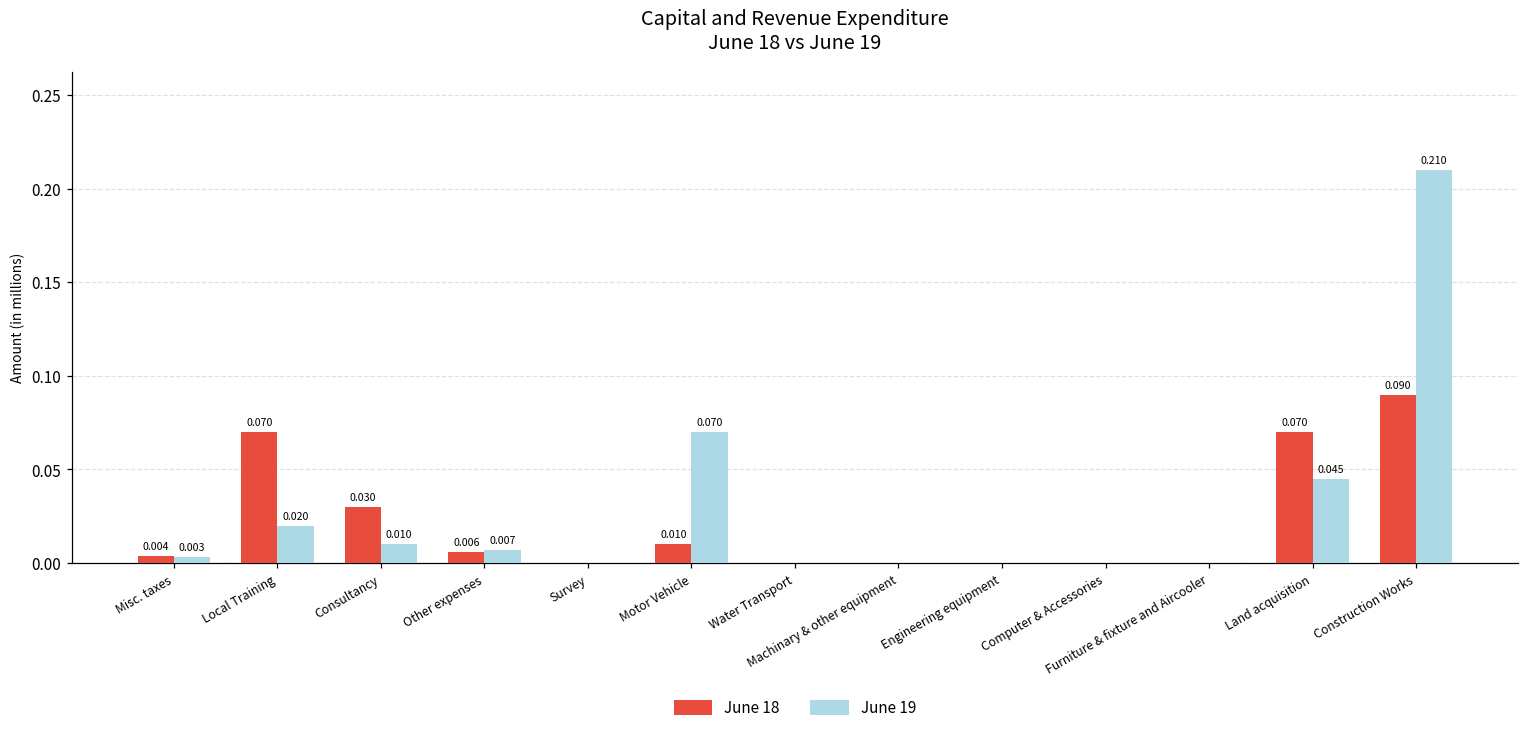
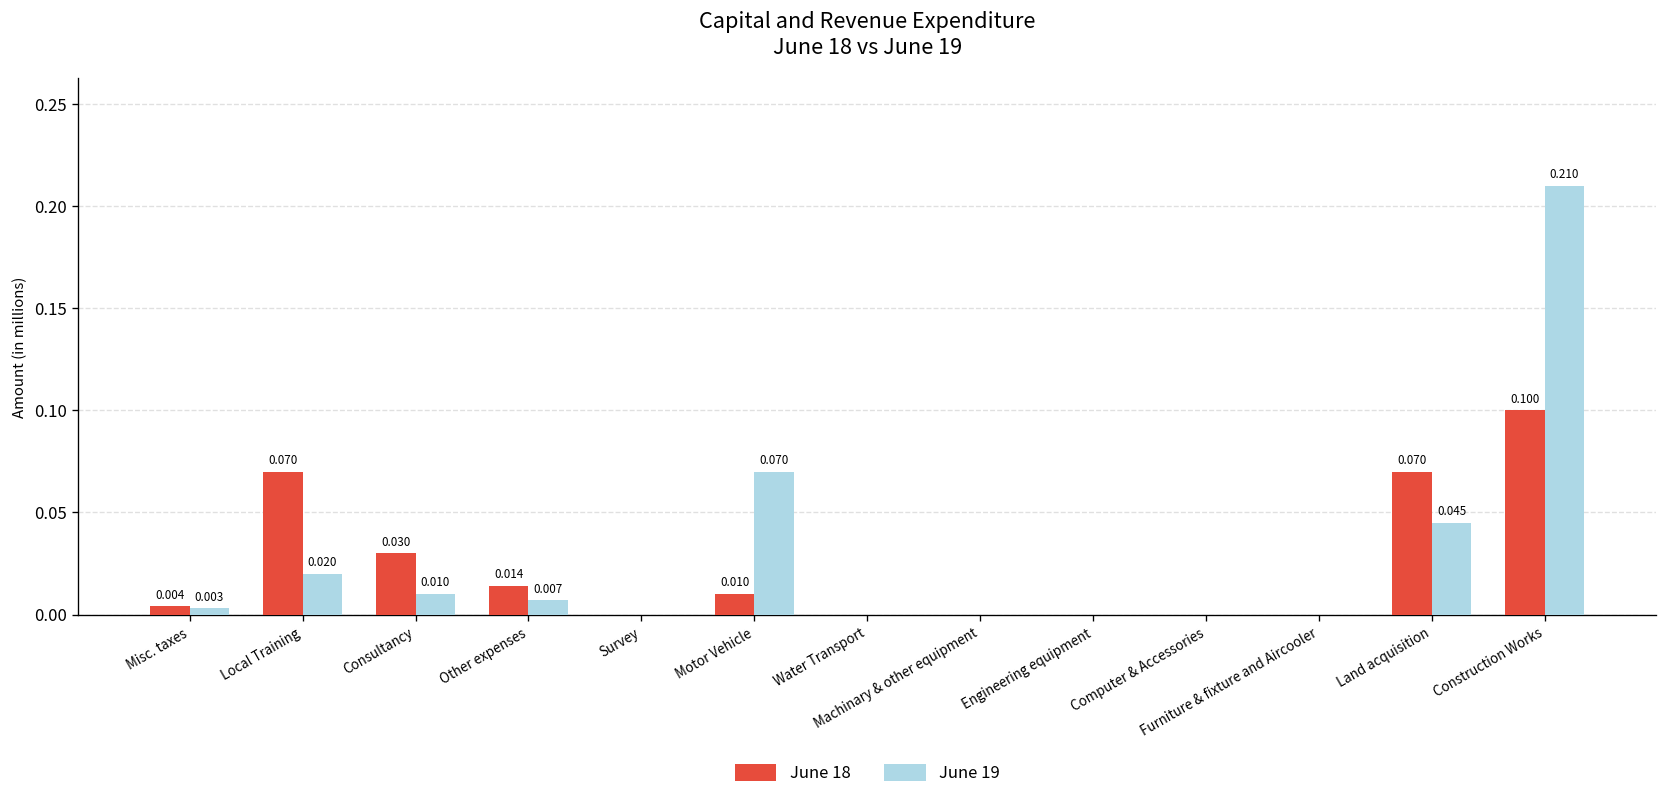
June 18, Other expenses: 0.006 -> 0.014
June 18, Construction Works: 0.090 -> 0.100
